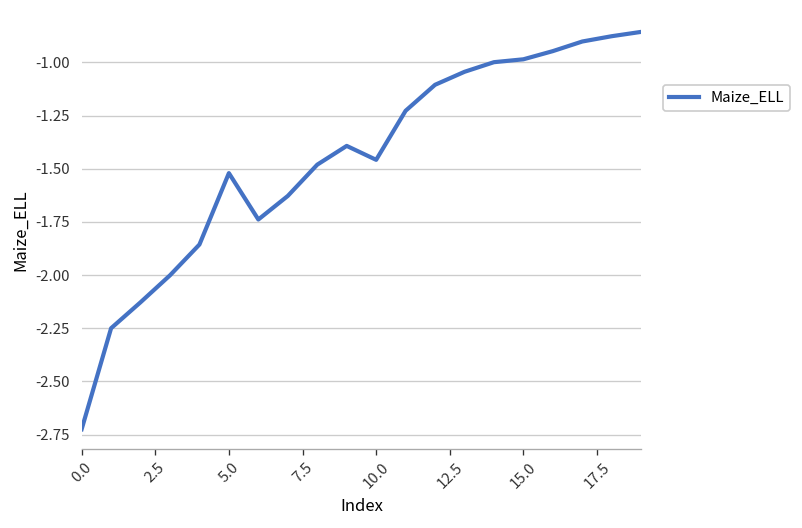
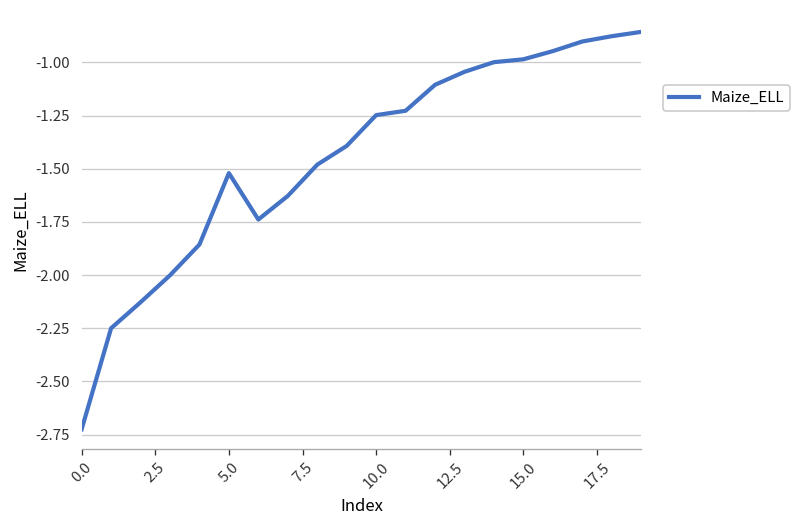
10.0: -1.46 -> -1.25
